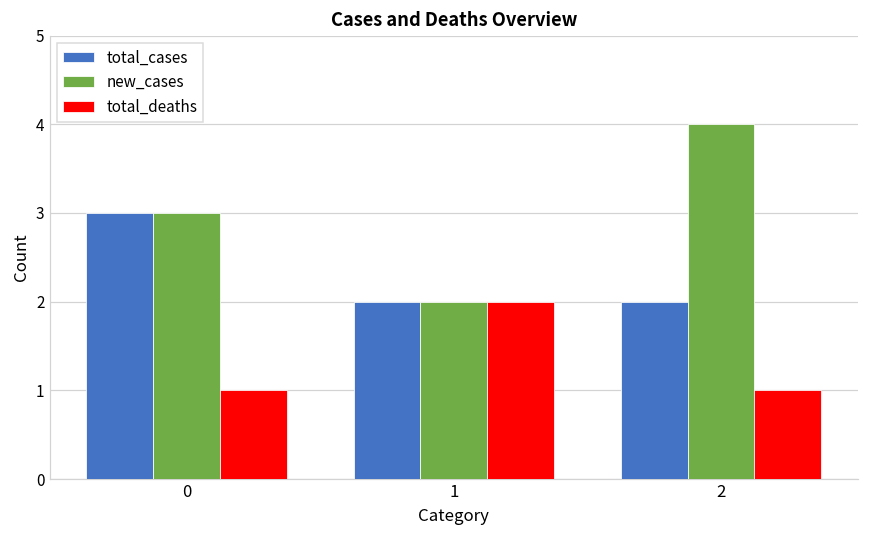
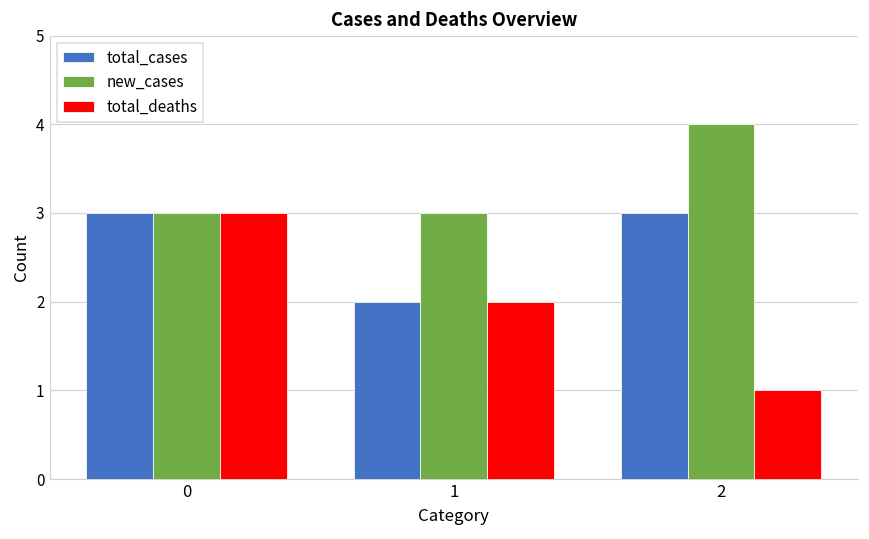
total_deaths, 0: 1 -> 3
new_cases, 1: 2 -> 3
total_cases, 2: 2 -> 3
